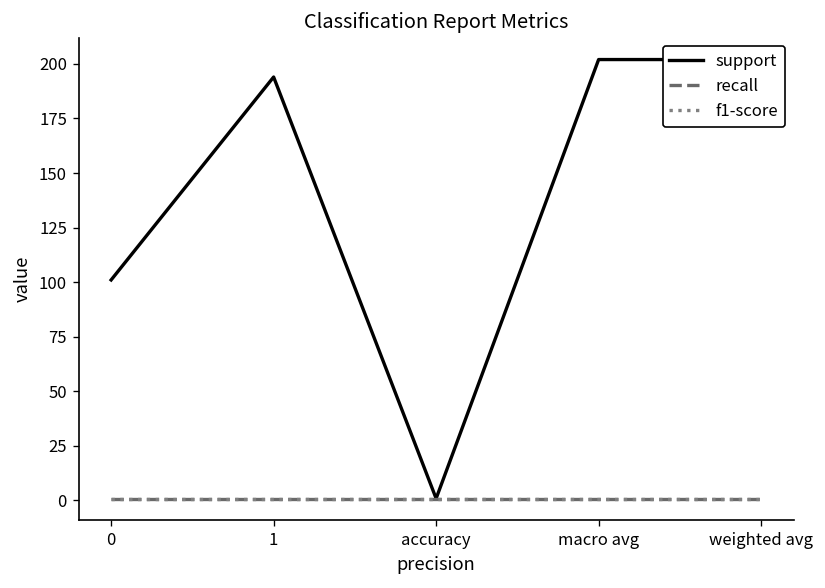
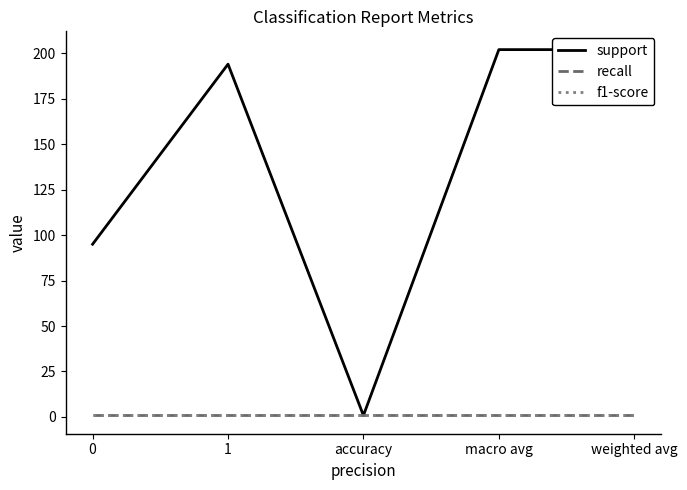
support, 0: 101 -> 95
